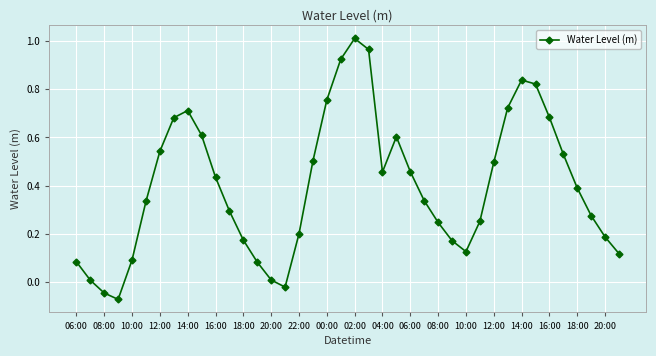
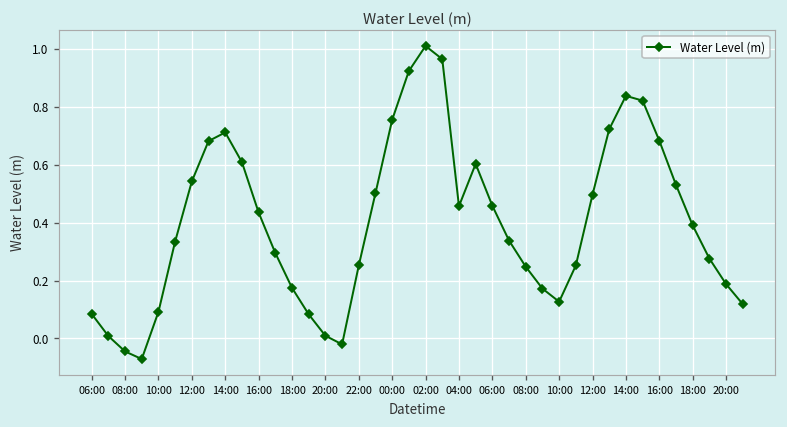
22:00: 0.20 -> 0.25
